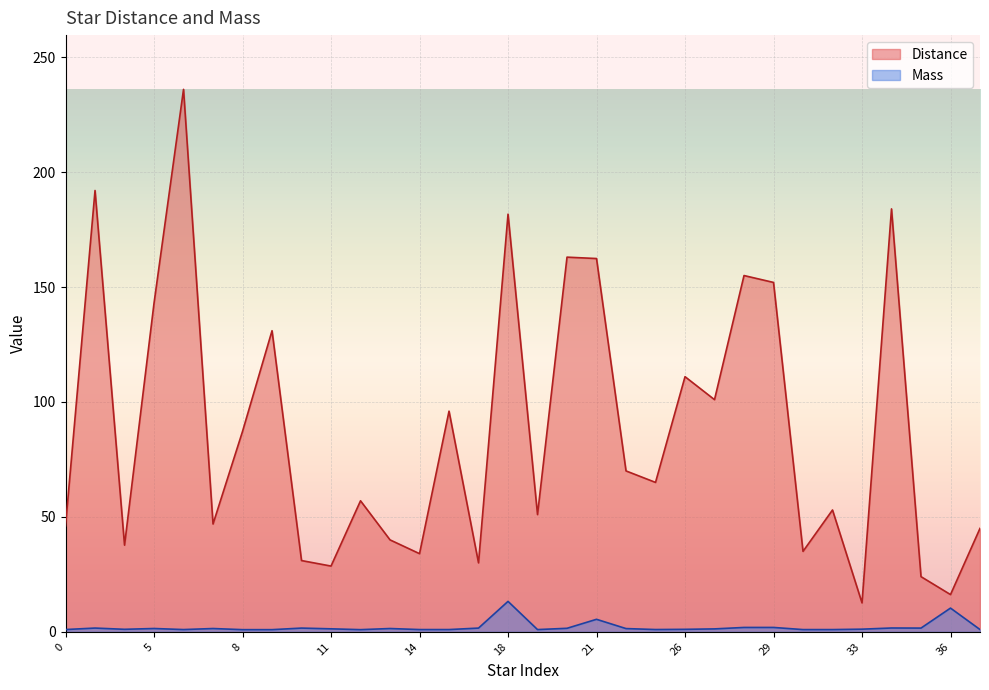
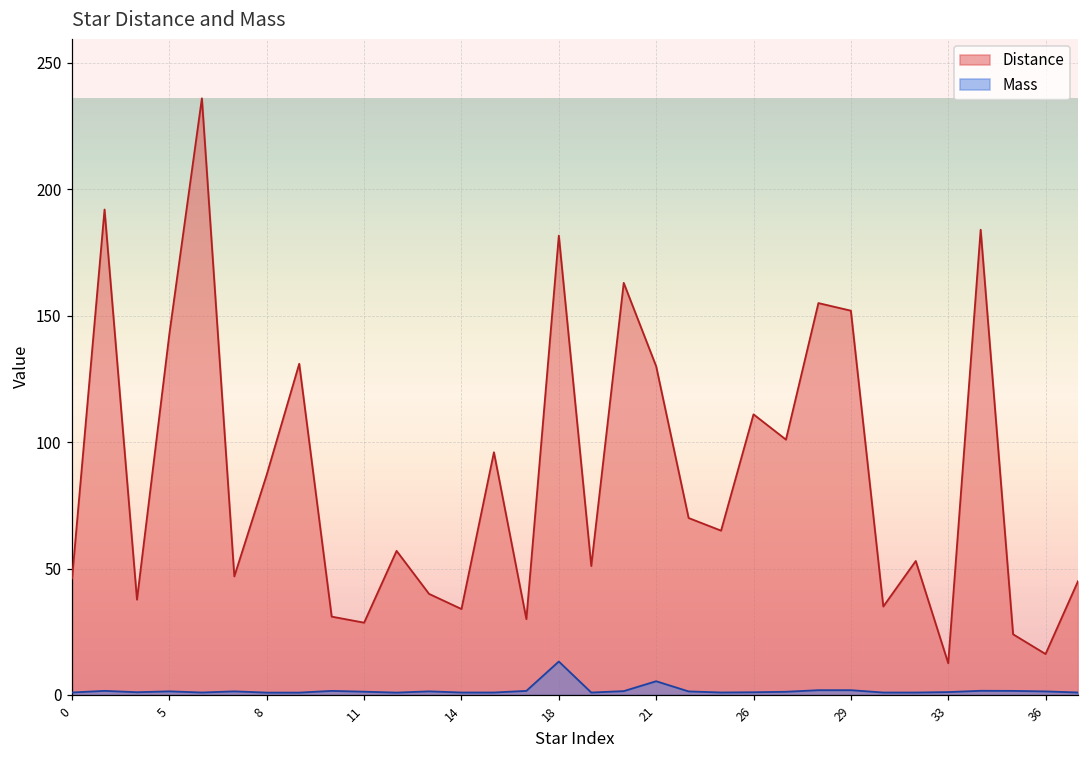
Distance, 21: 162 -> 130
Mass, 36: 10 -> 1
